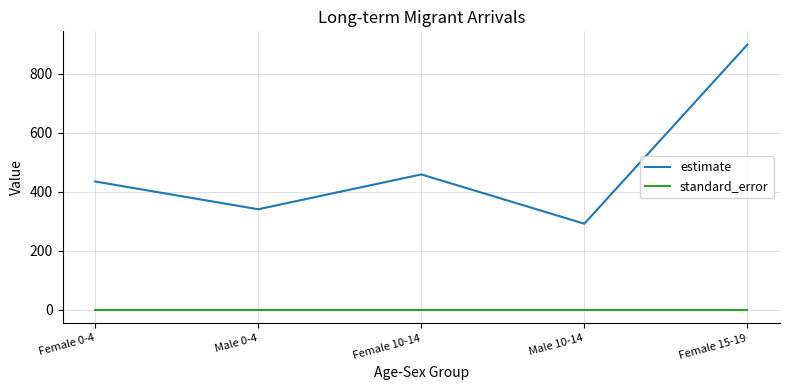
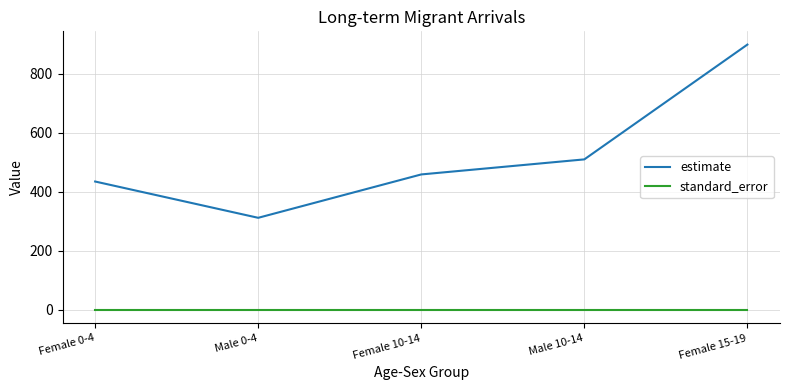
estimate, Male 0-4: 340 -> 310
estimate, Male 10-14: 290 -> 510
